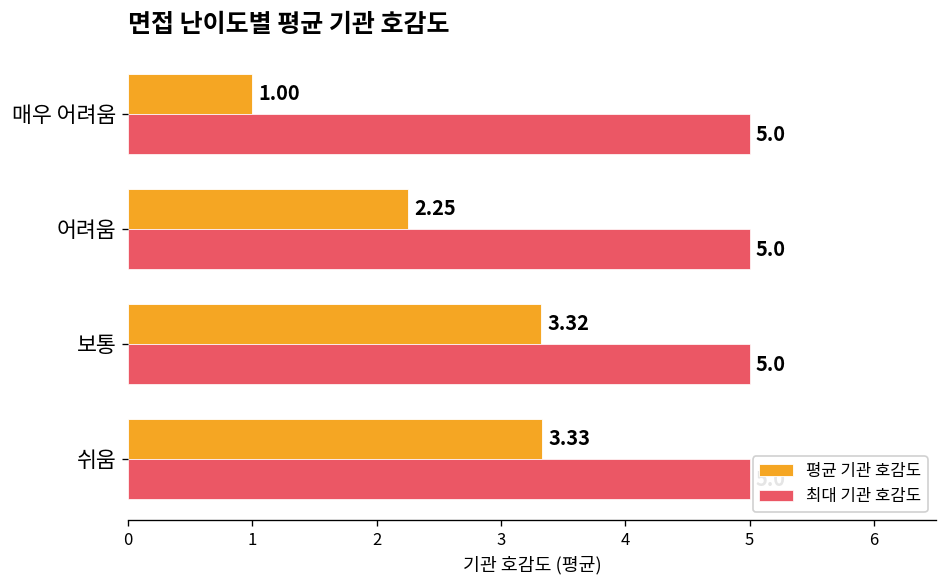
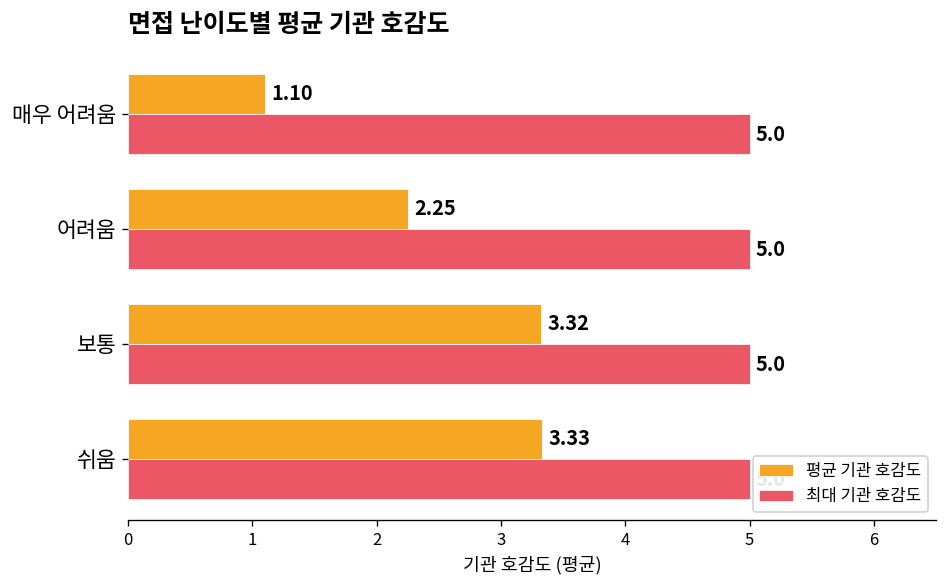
평균 기관 호감도, 매우 어려움: 1.00 -> 1.10
